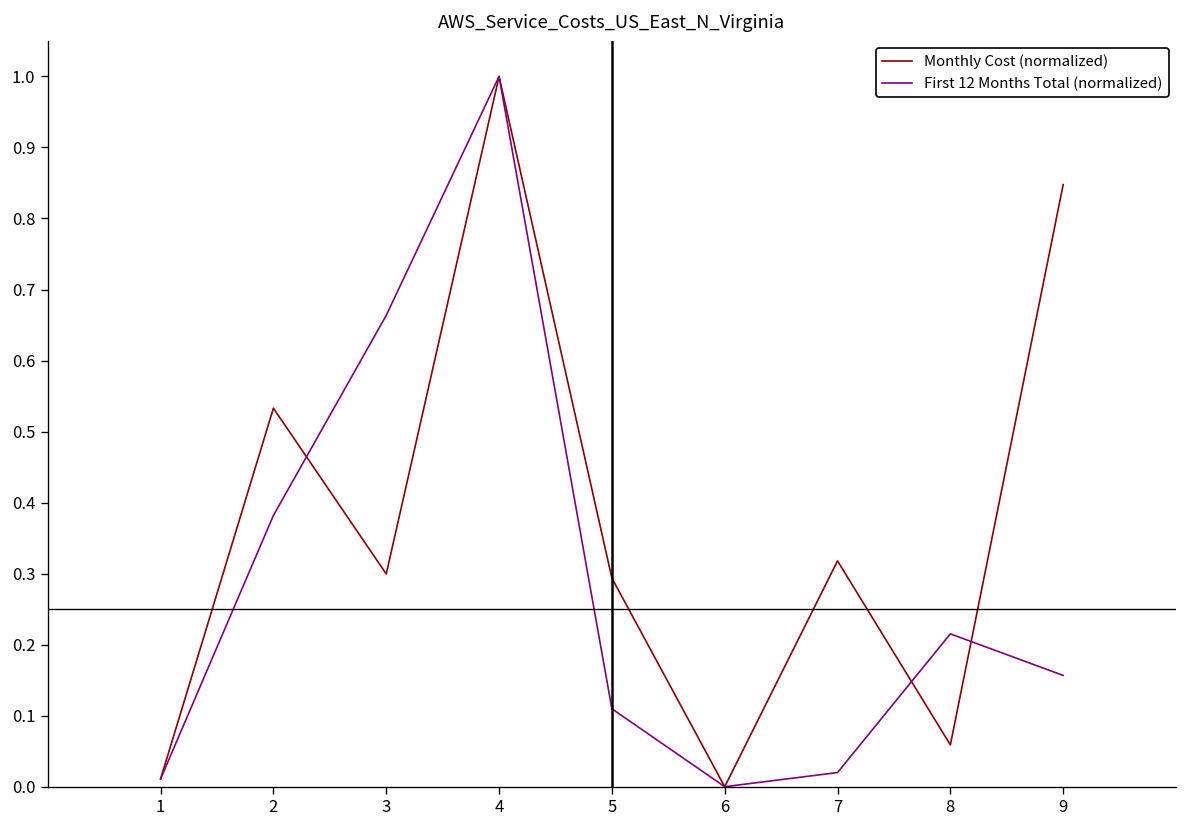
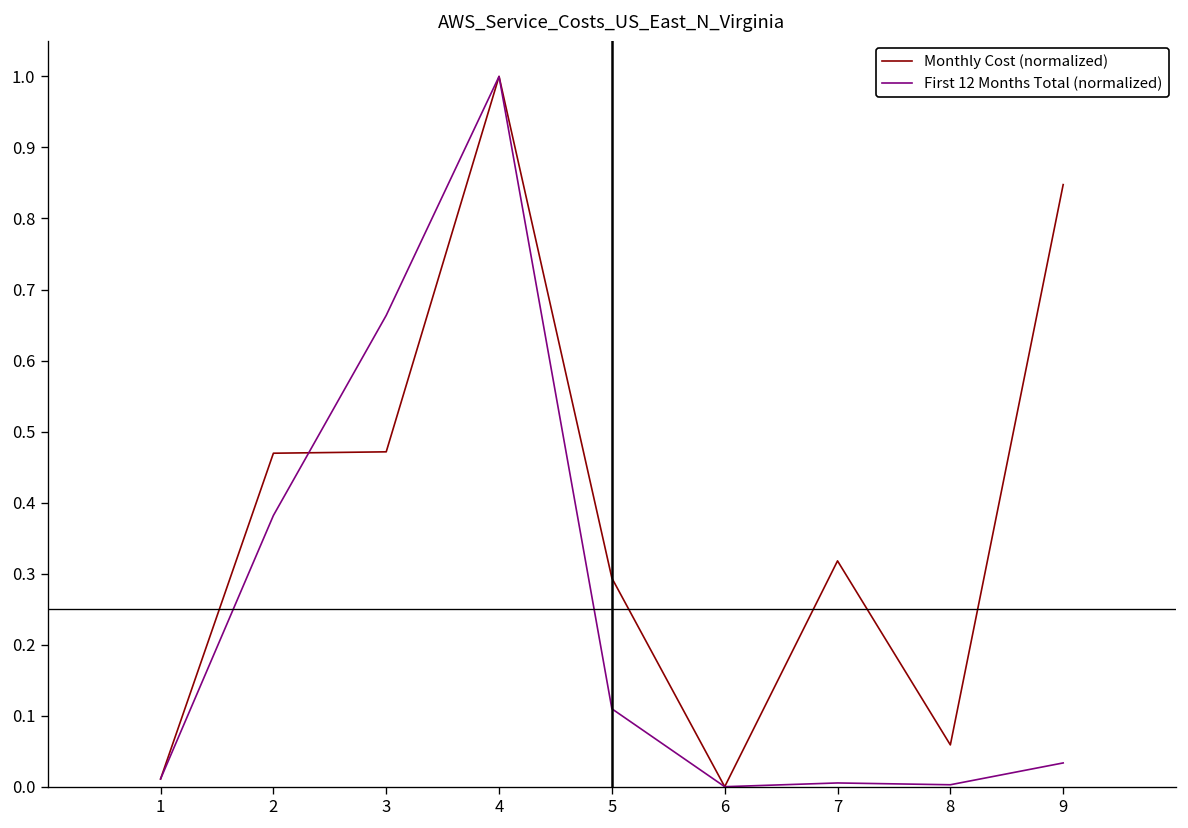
Monthly Cost (normalized), 2: 0.53 -> 0.47
Monthly Cost (normalized), 3: 0.30 -> 0.47
First 12 Months Total (normalized), 7: 0.02 -> 0.01
First 12 Months Total (normalized), 8: 0.22 -> 0.00
First 12 Months Total (normalized), 9: 0.16 -> 0.03
